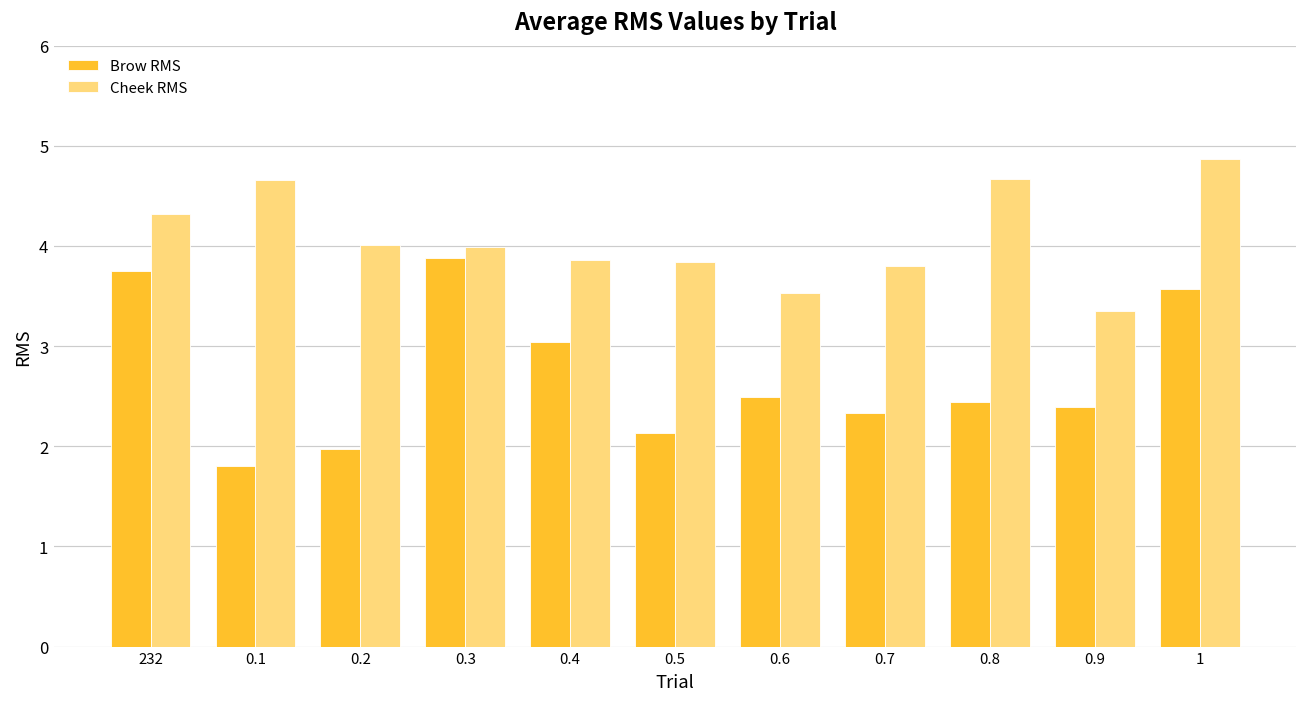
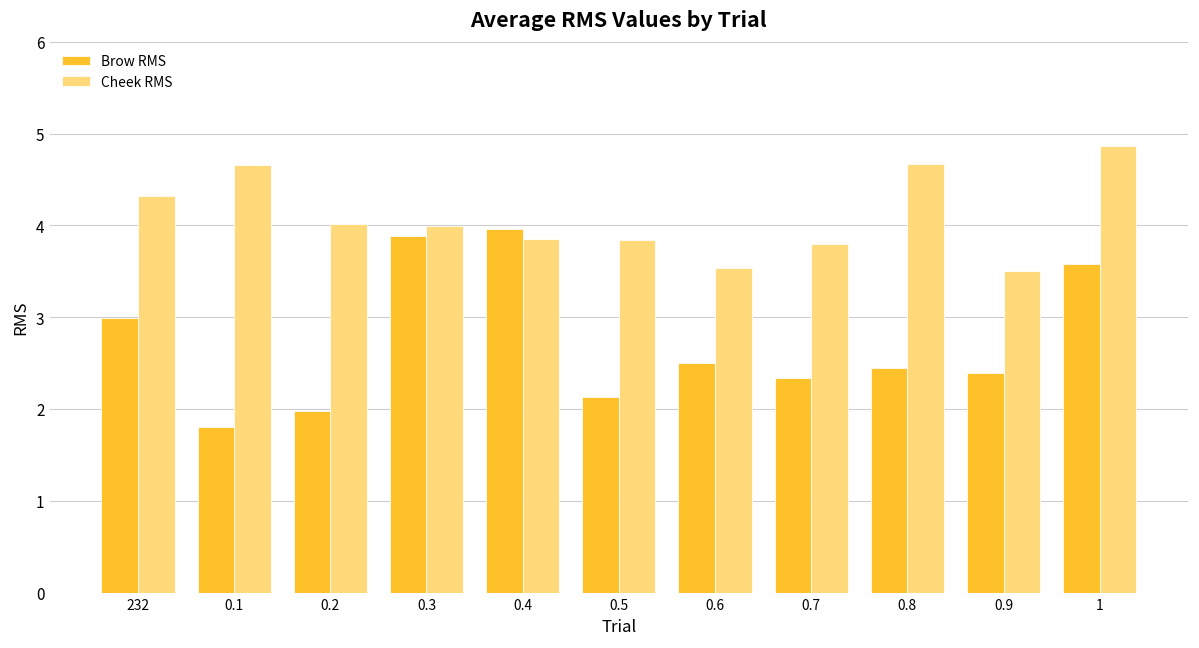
Brow RMS, 232: 3.7 -> 3.0
Brow RMS, 0.4: 3.0 -> 4.0
Cheek RMS, 0.9: 3.3 -> 3.5
